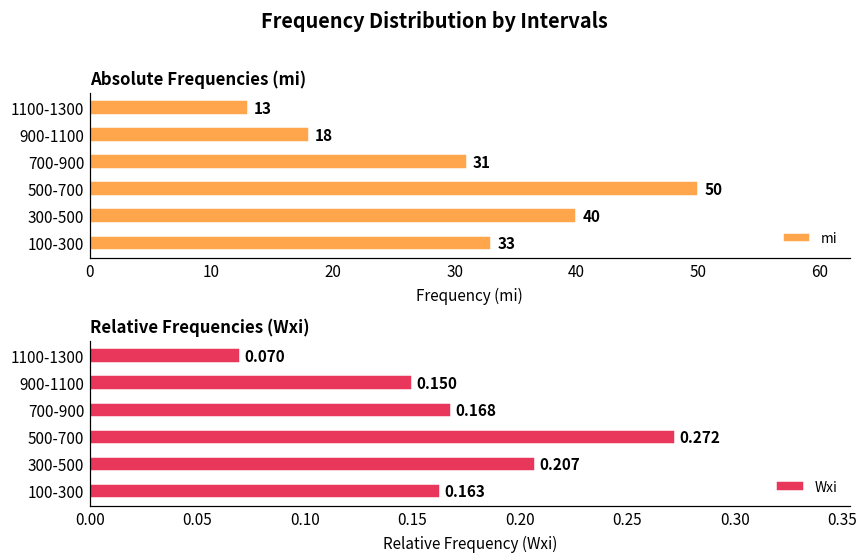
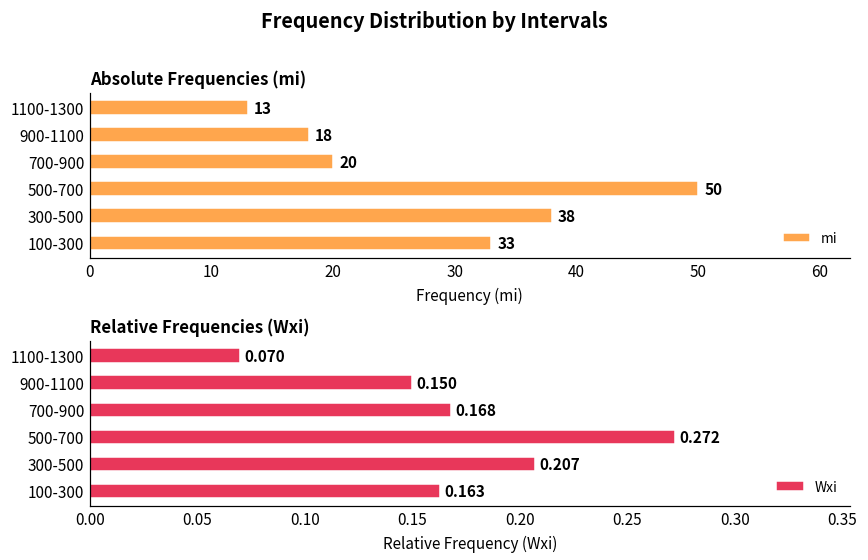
Absolute Frequencies (mi), 700-900: 31 -> 20
Absolute Frequencies (mi), 300-500: 40 -> 38
